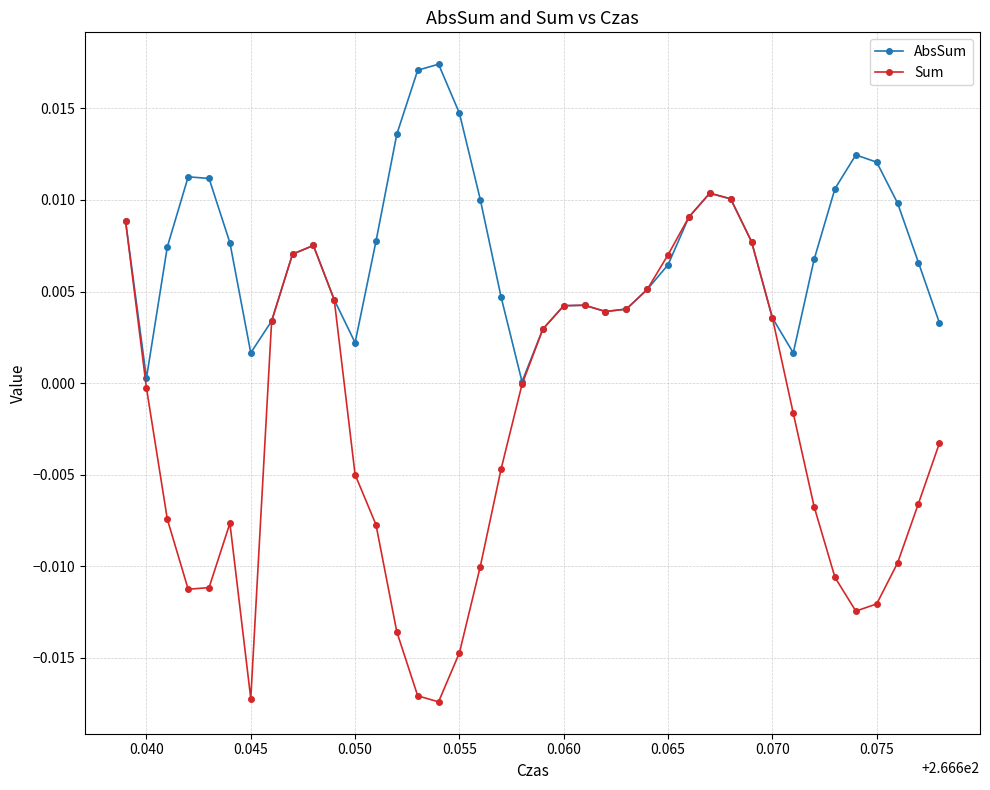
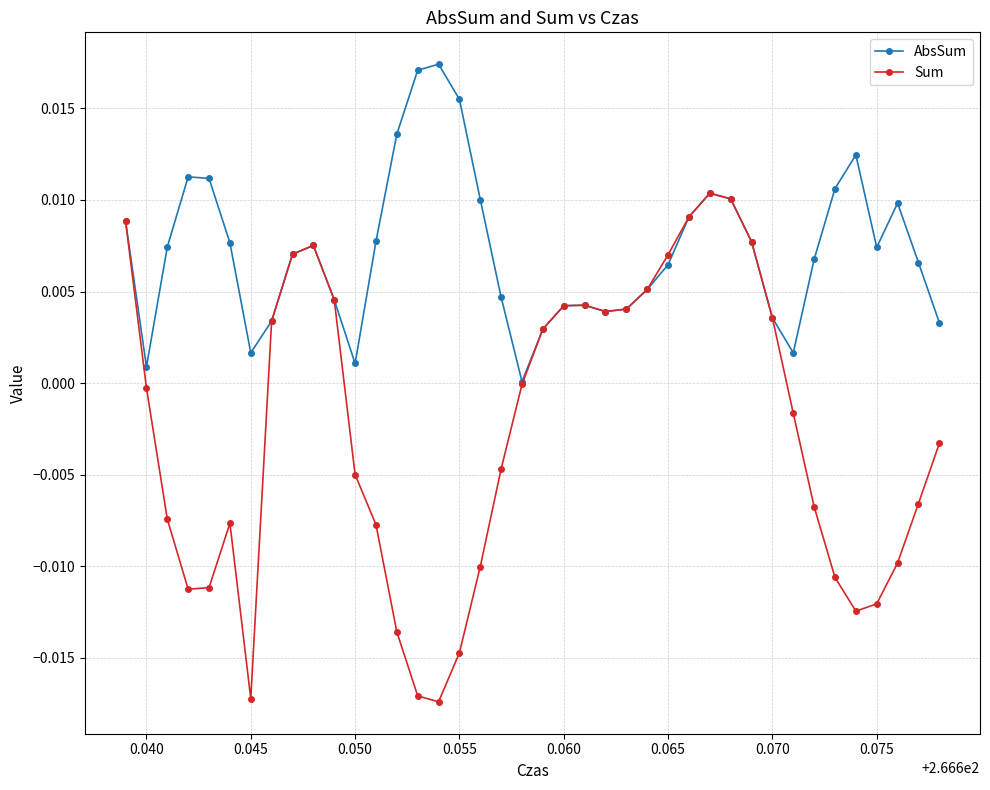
AbsSum, 0.040: 0.0003 -> 0.0009
AbsSum, 0.050: 0.0022 -> 0.0011
AbsSum, 0.055: 0.0147 -> 0.0155
AbsSum, 0.075: 0.0121 -> 0.0074
